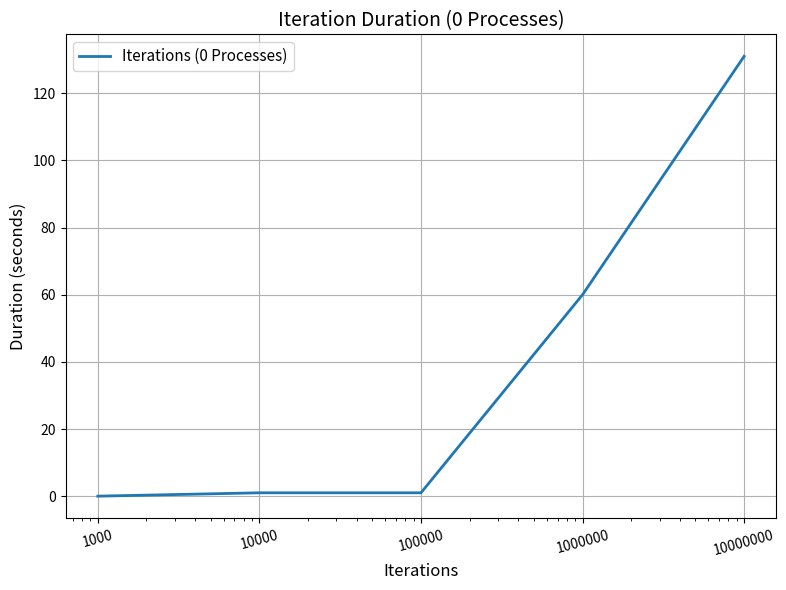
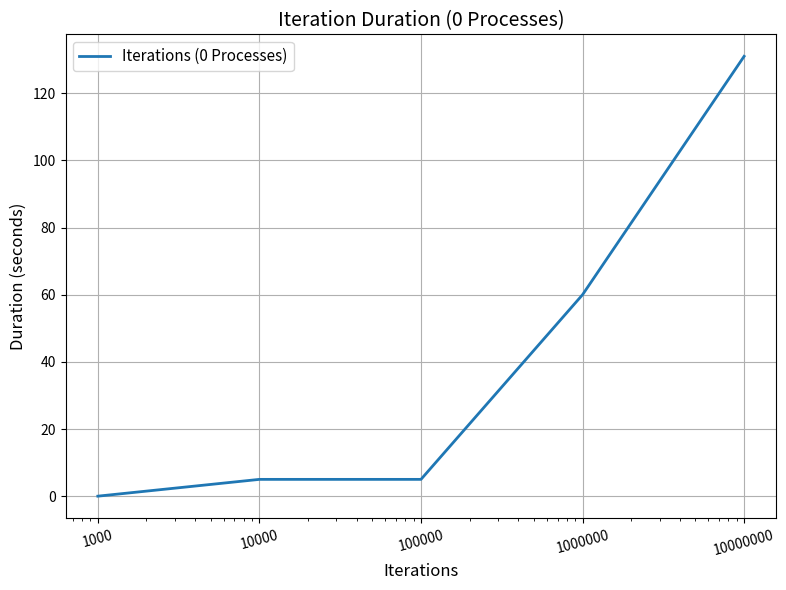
10000: 1 -> 5
100000: 1 -> 5
